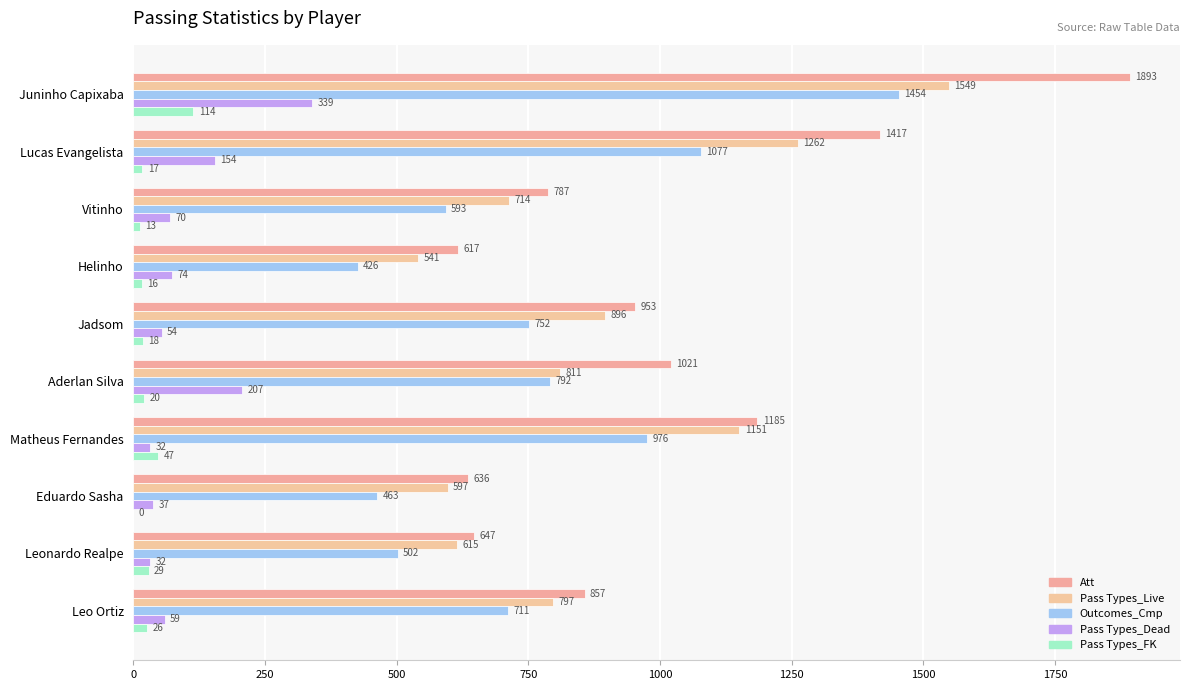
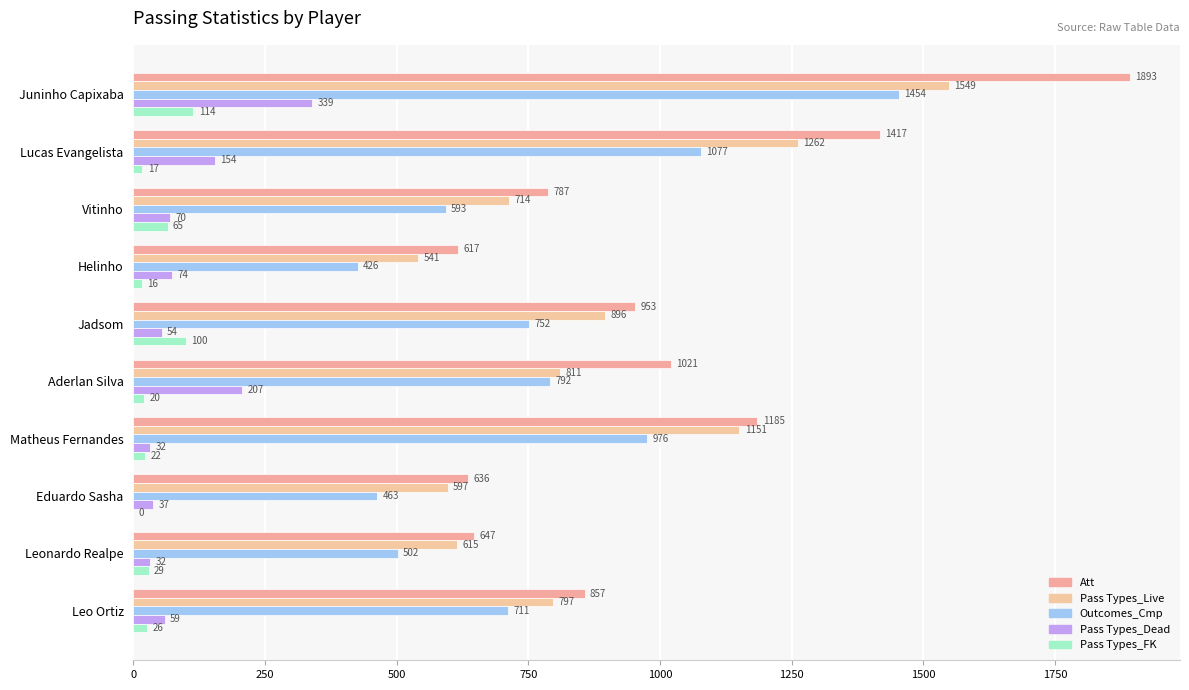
Pass Types_FK, Vitinho: 13 -> 65
Pass Types_FK, Jadsom: 18 -> 100
Pass Types_FK, Matheus Fernandes: 47 -> 22
